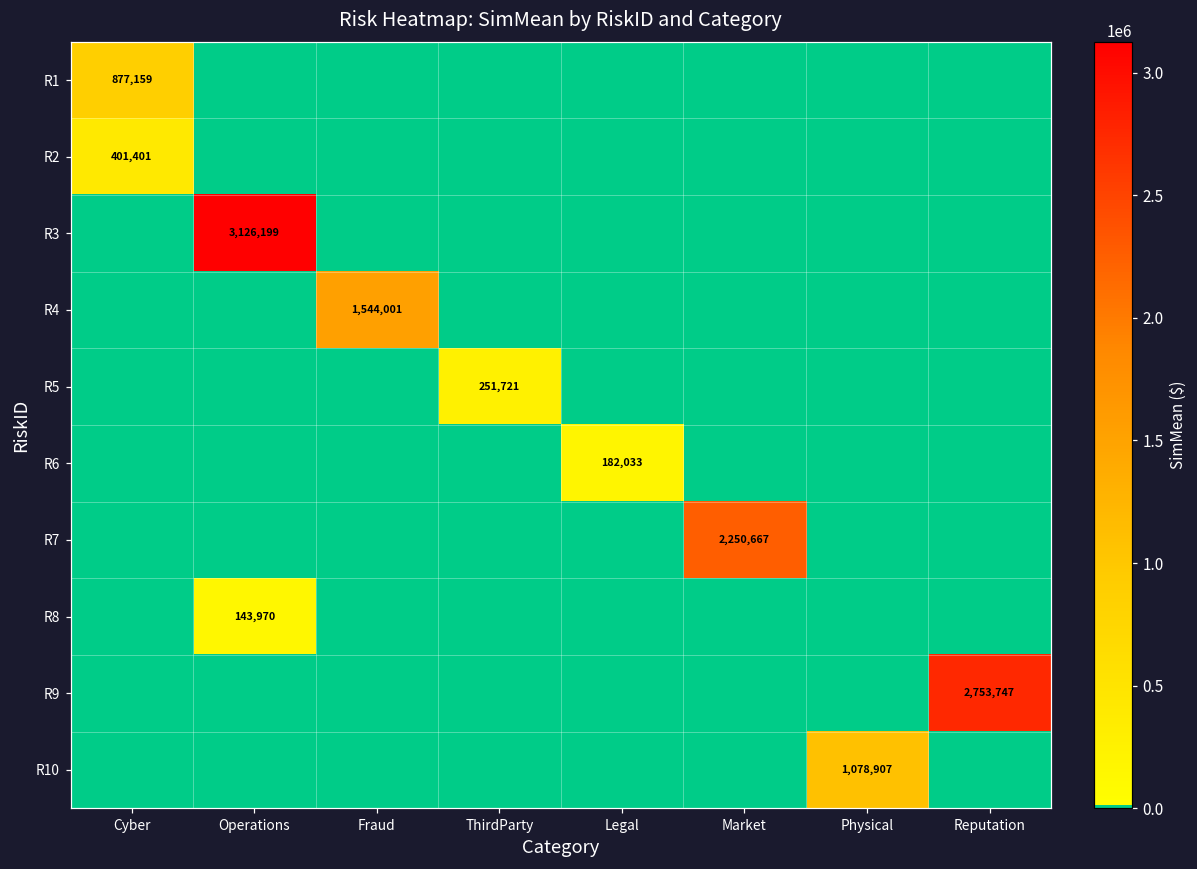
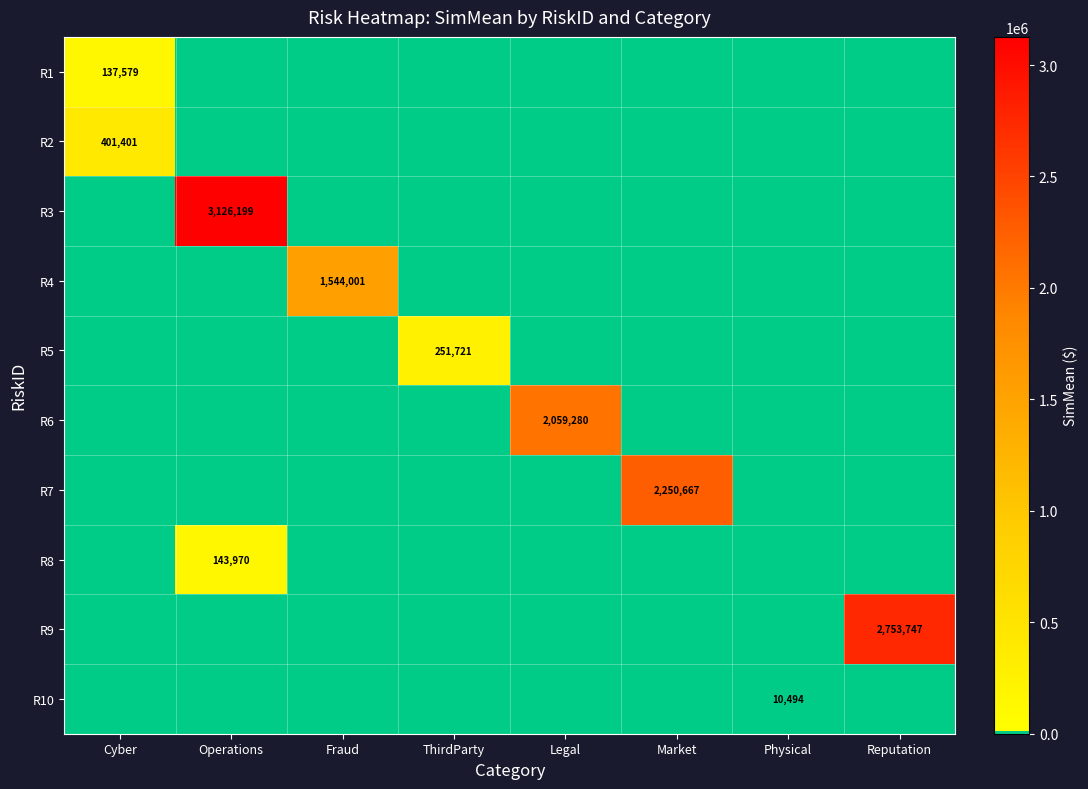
R1, Cyber: 877,159 -> 137,579
R6, Legal: 182,033 -> 2,059,280
R10, Physical: 1,078,907 -> 10,494
